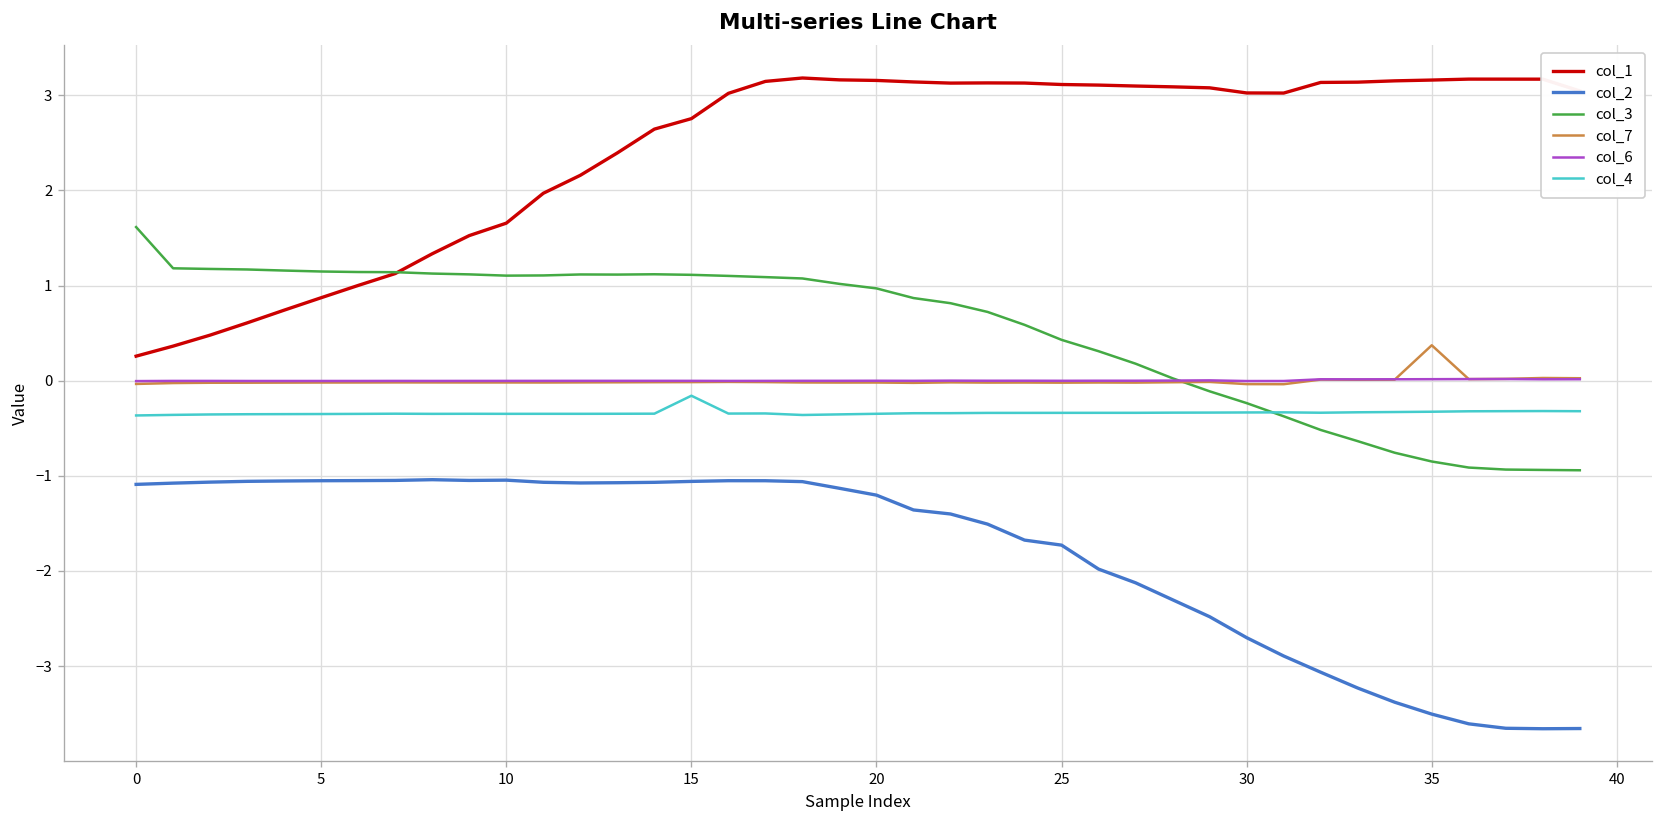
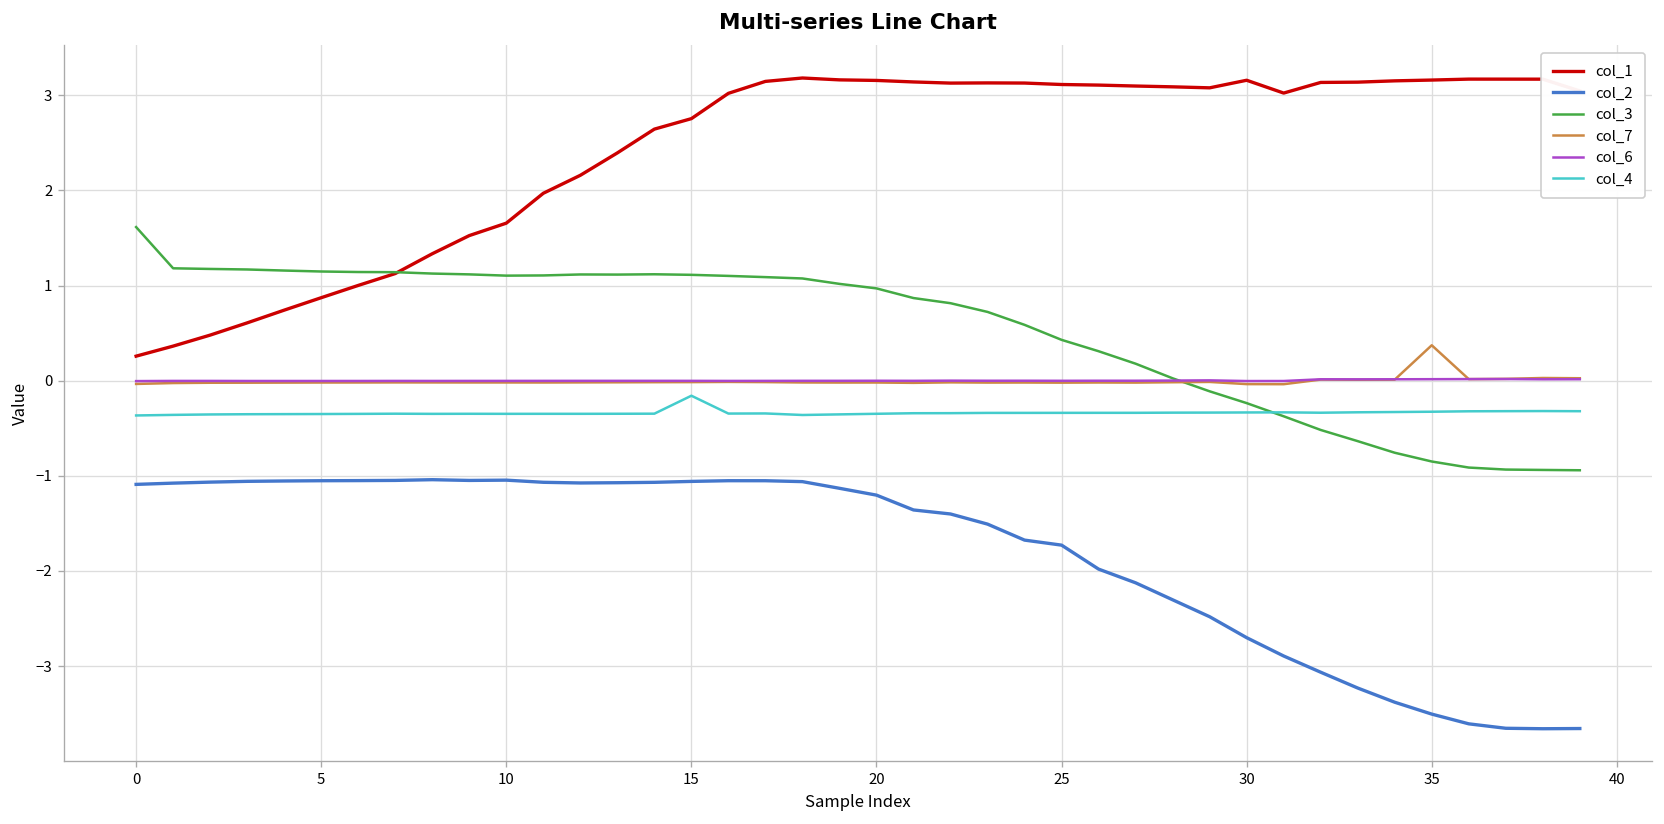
col_1, 30: 3.0 -> 3.2
